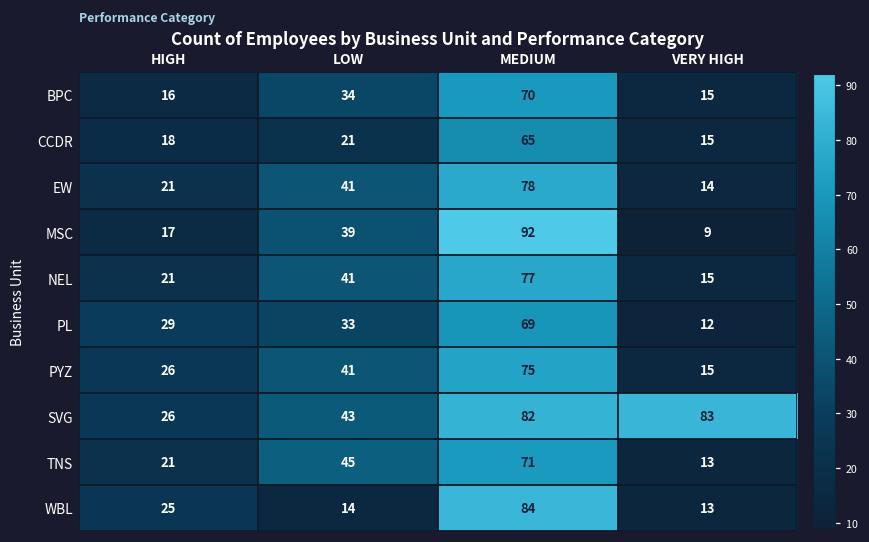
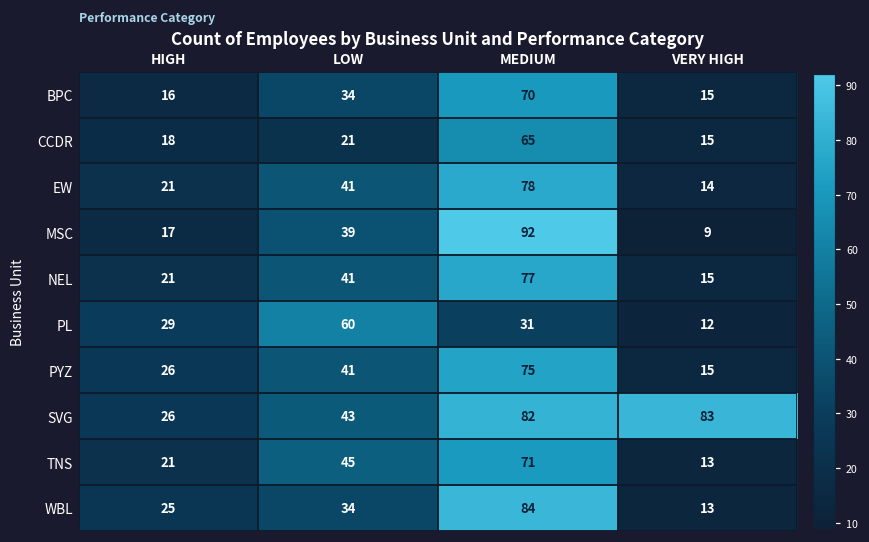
PL, LOW: 33 -> 60
PL, MEDIUM: 69 -> 31
WBL, LOW: 14 -> 34
